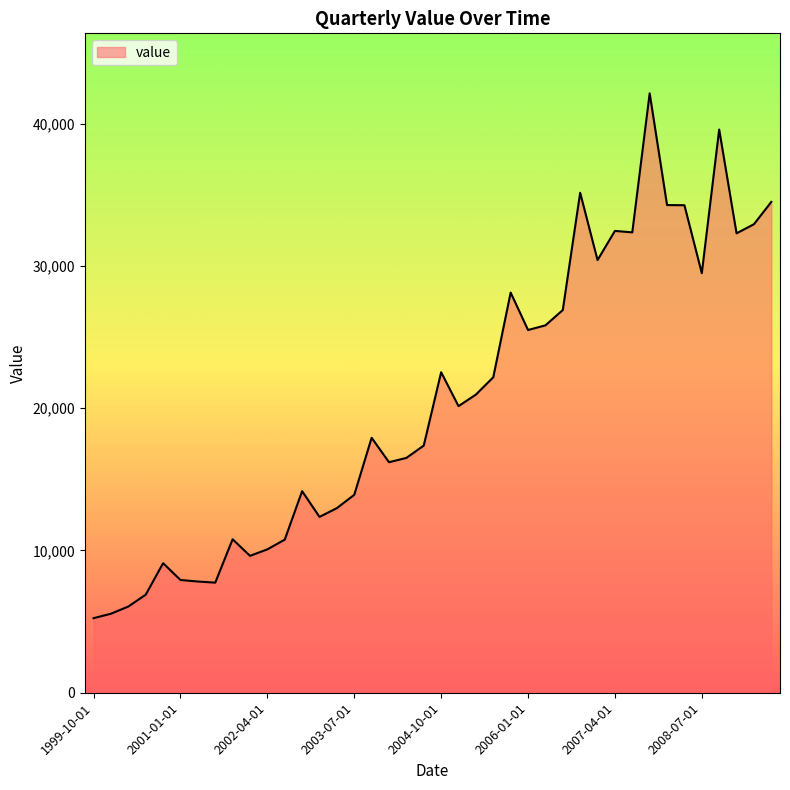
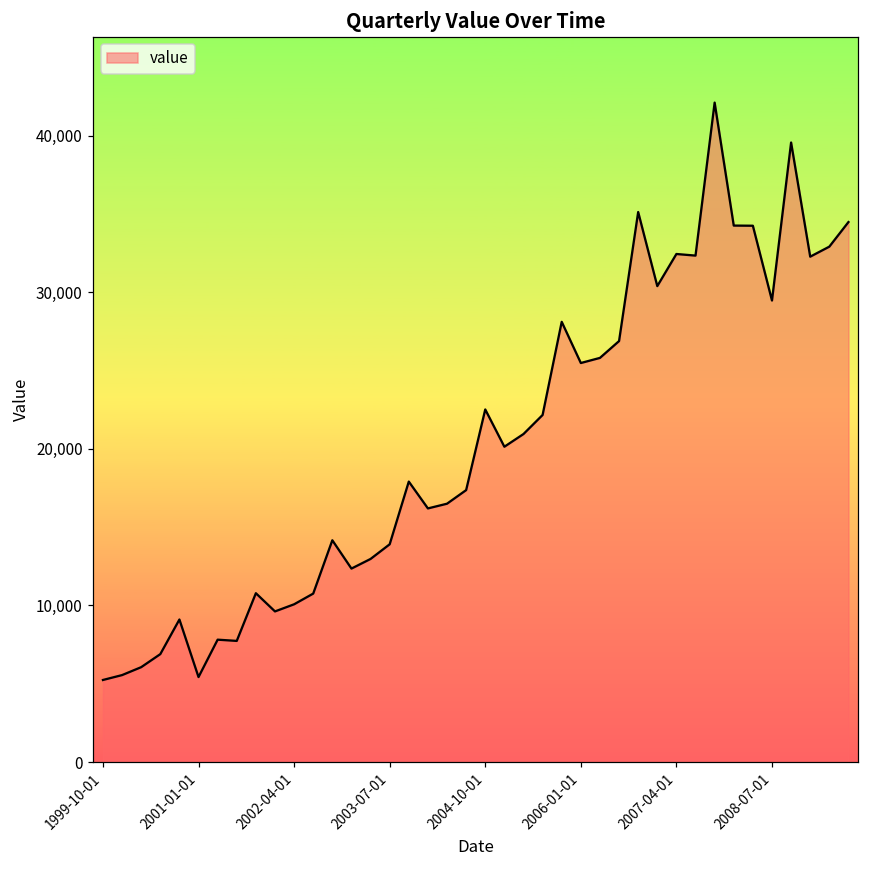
2001-01-01: 7,900 -> 5,400
